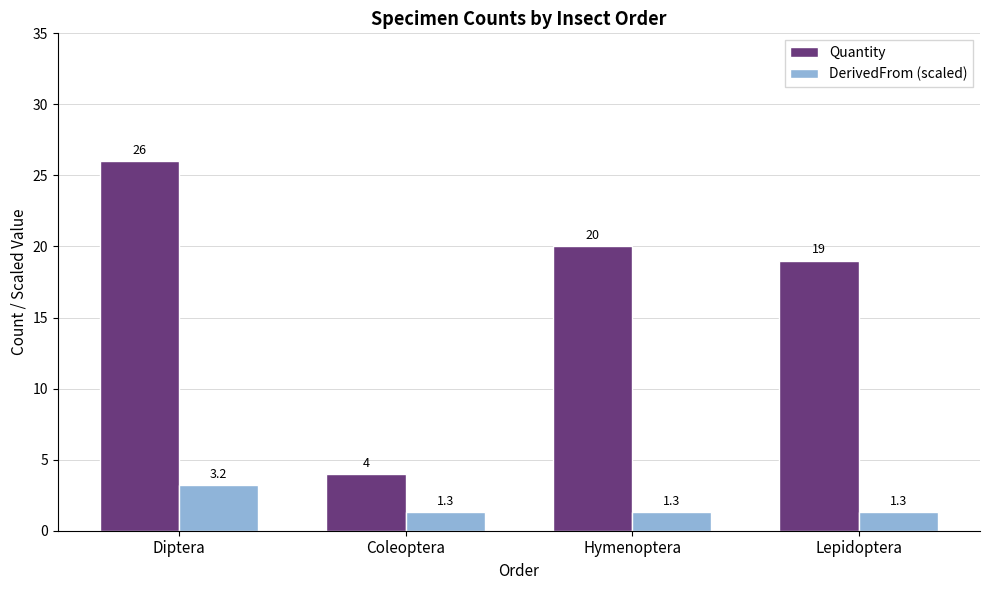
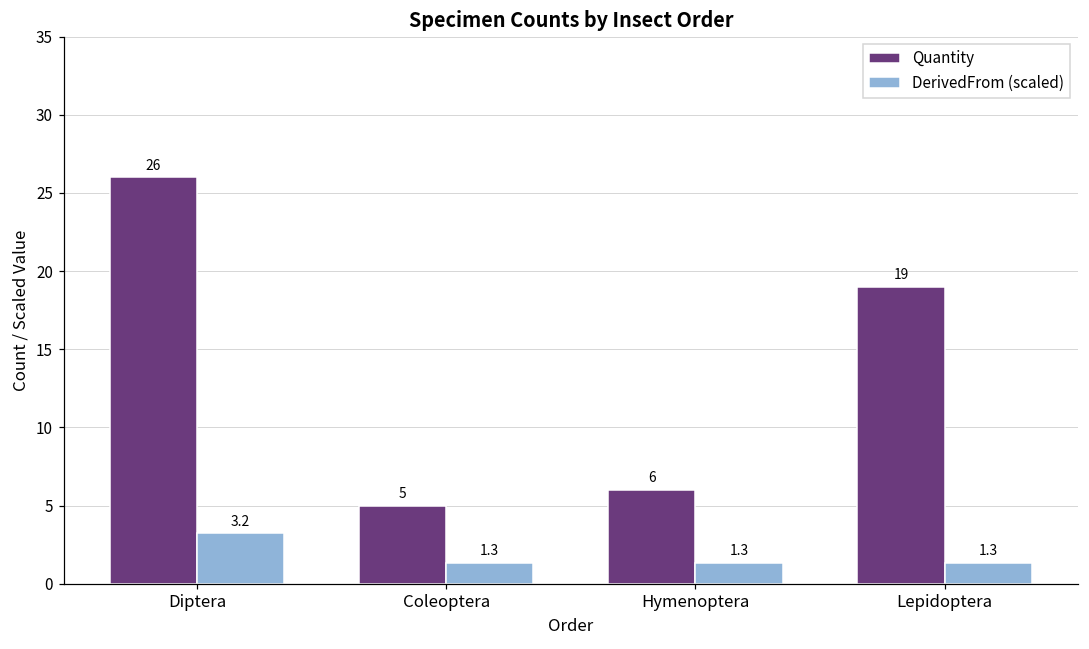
Quantity, Coleoptera: 4 -> 5
Quantity, Hymenoptera: 20 -> 6
